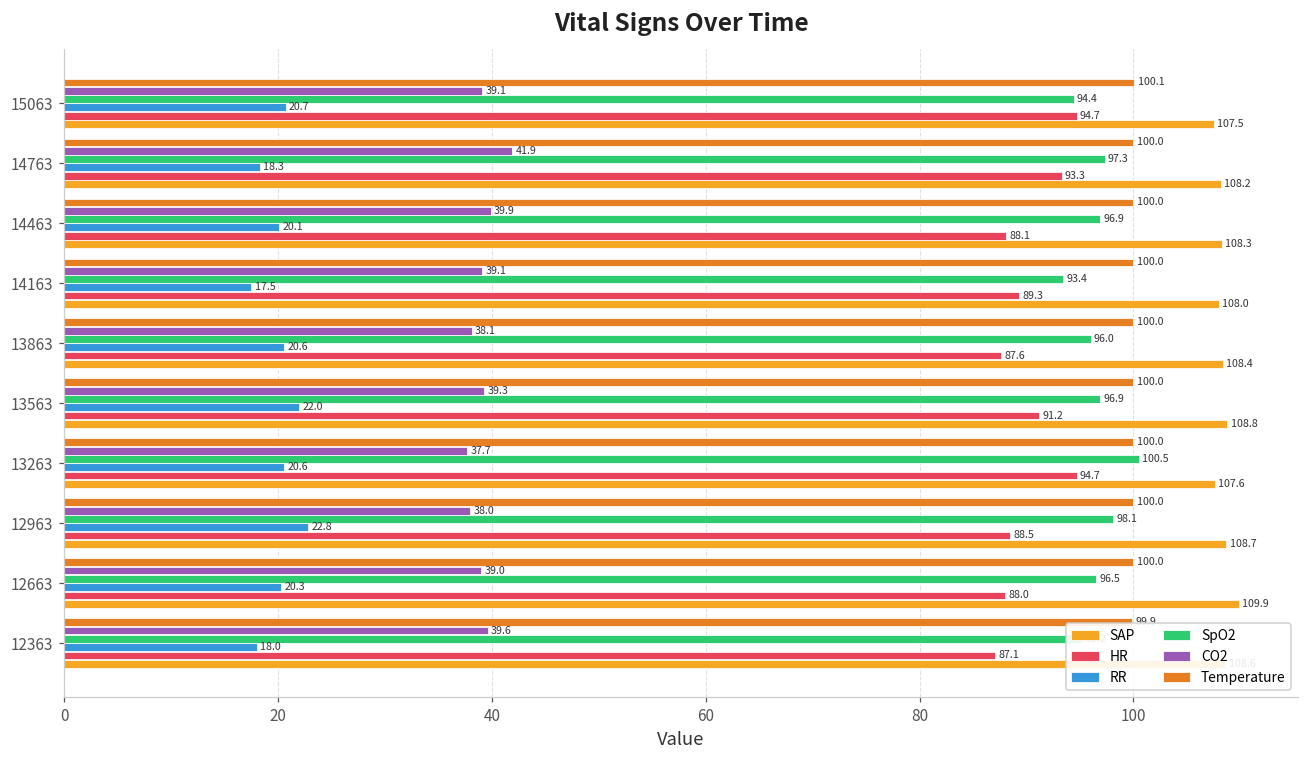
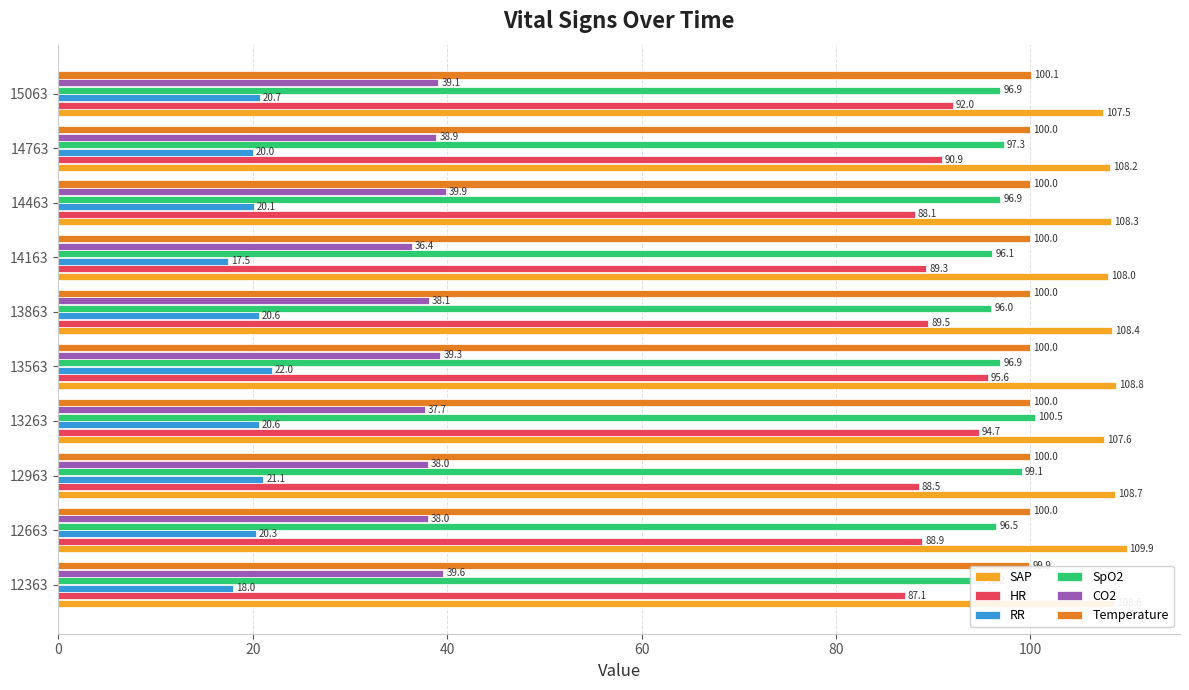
SpO2, 15063: 94.4 -> 96.9
HR, 15063: 94.7 -> 92.0
CO2, 14763: 41.9 -> 38.9
RR, 14763: 18.3 -> 20.0
HR, 14763: 93.3 -> 90.9
CO2, 14163: 39.1 -> 36.4
SpO2, 14163: 93.4 -> 96.1
HR, 13863: 87.6 -> 89.5
HR, 13563: 91.2 -> 95.6
SpO2, 12963: 98.1 -> 99.1
RR, 12963: 22.8 -> 21.1
CO2, 12663: 39.0 -> 38.0
HR, 12663: 88.0 -> 88.9
